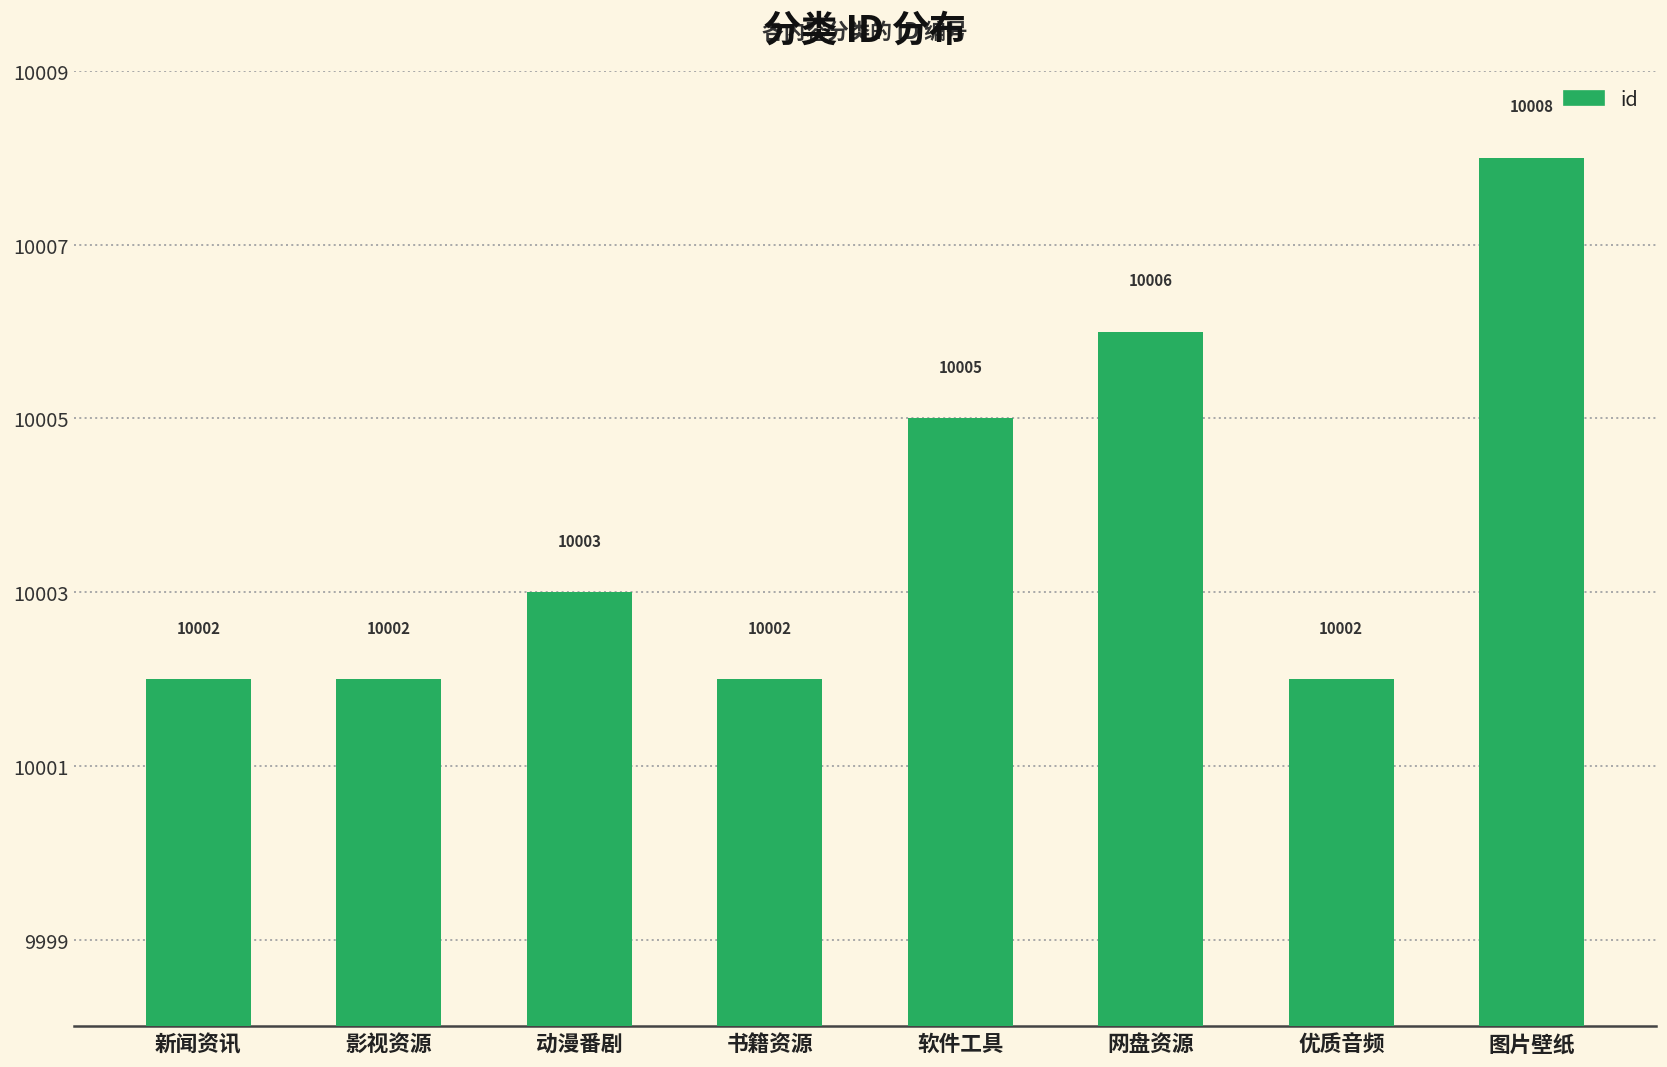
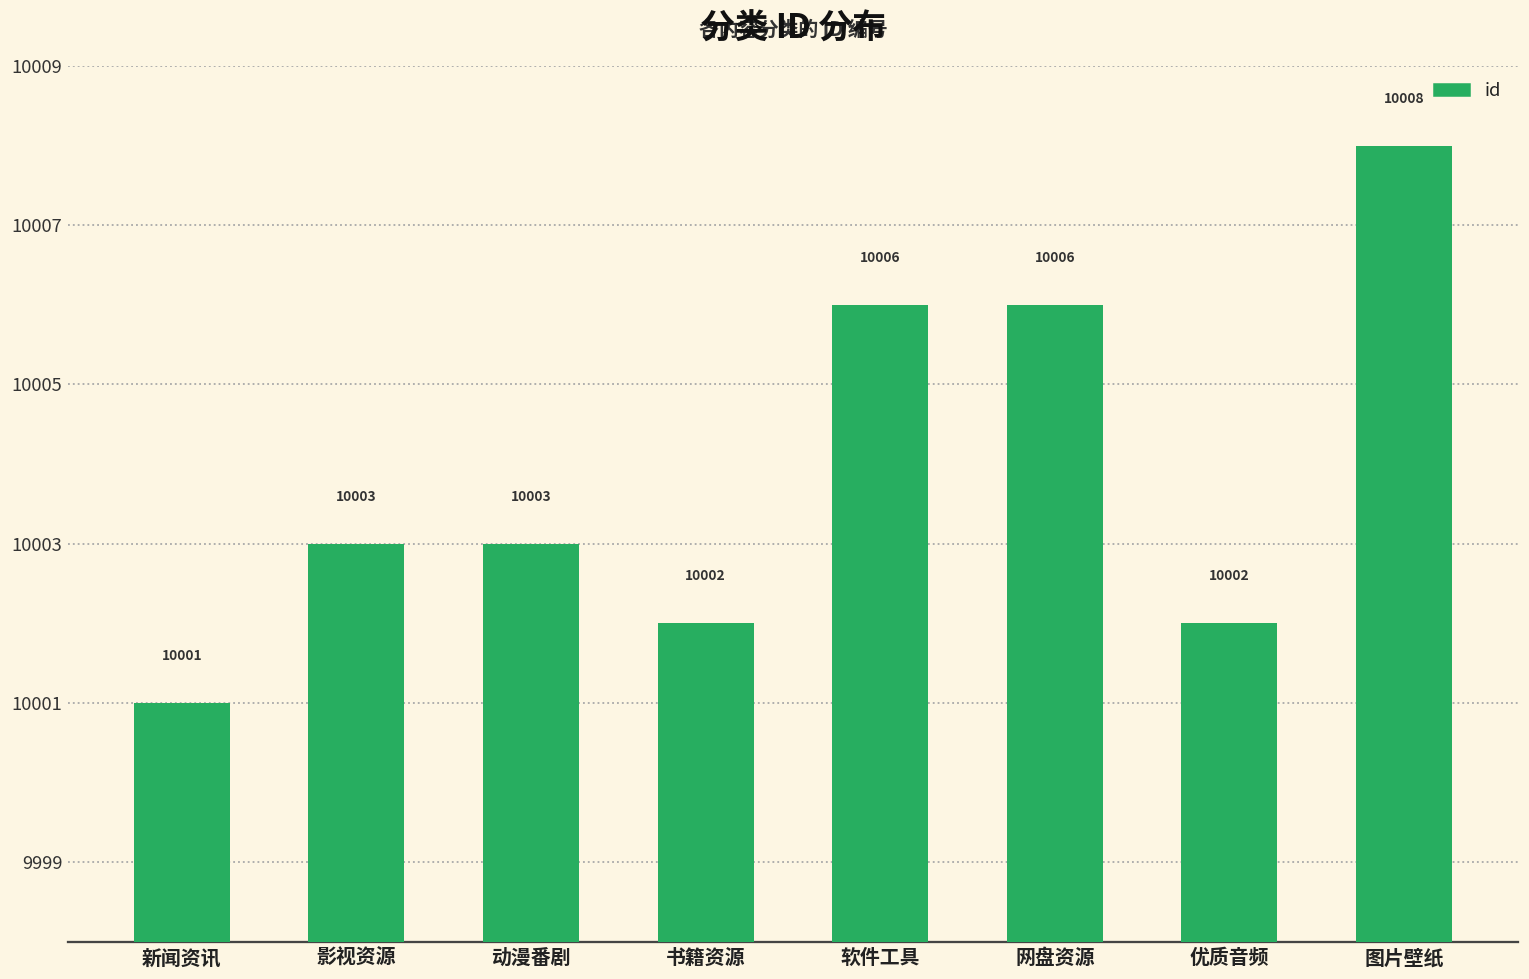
新闻资讯: 10002 -> 10001
影视资源: 10002 -> 10003
软件工具: 10005 -> 10006
